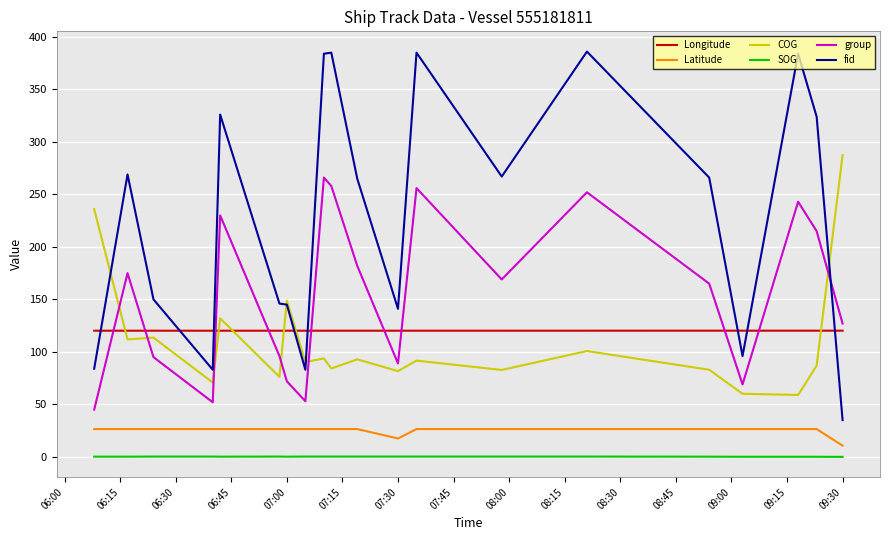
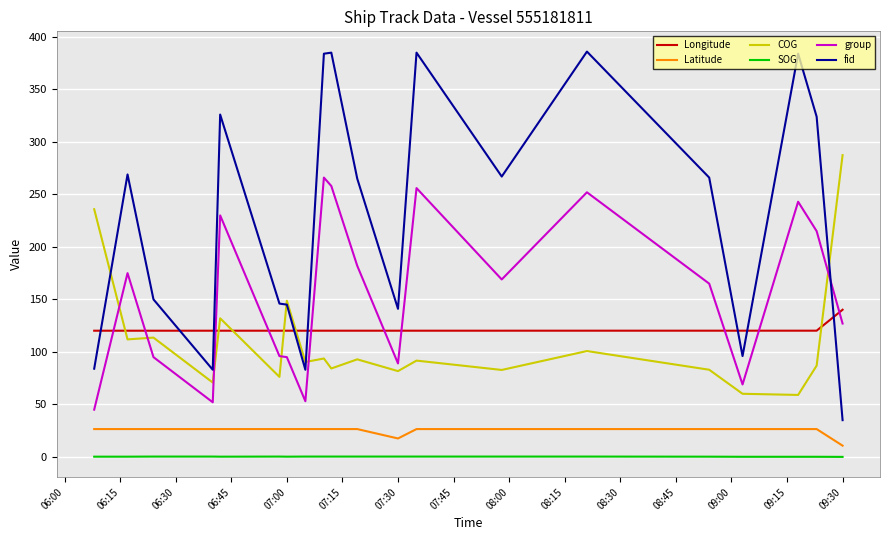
group, 07:00: 72 -> 95
Longitude, 09:30: 120 -> 140
